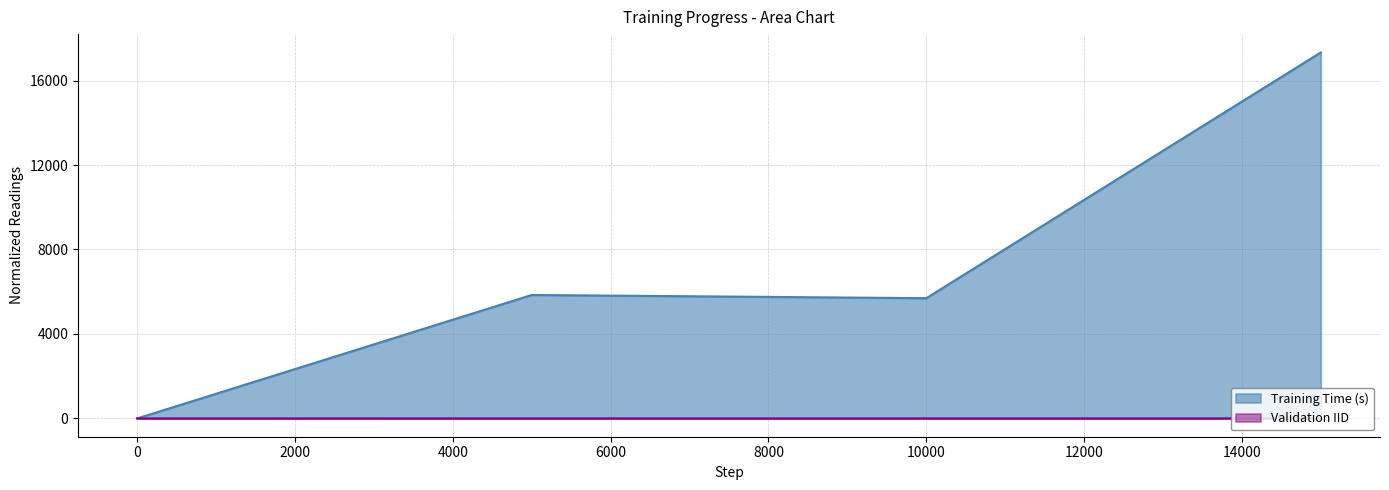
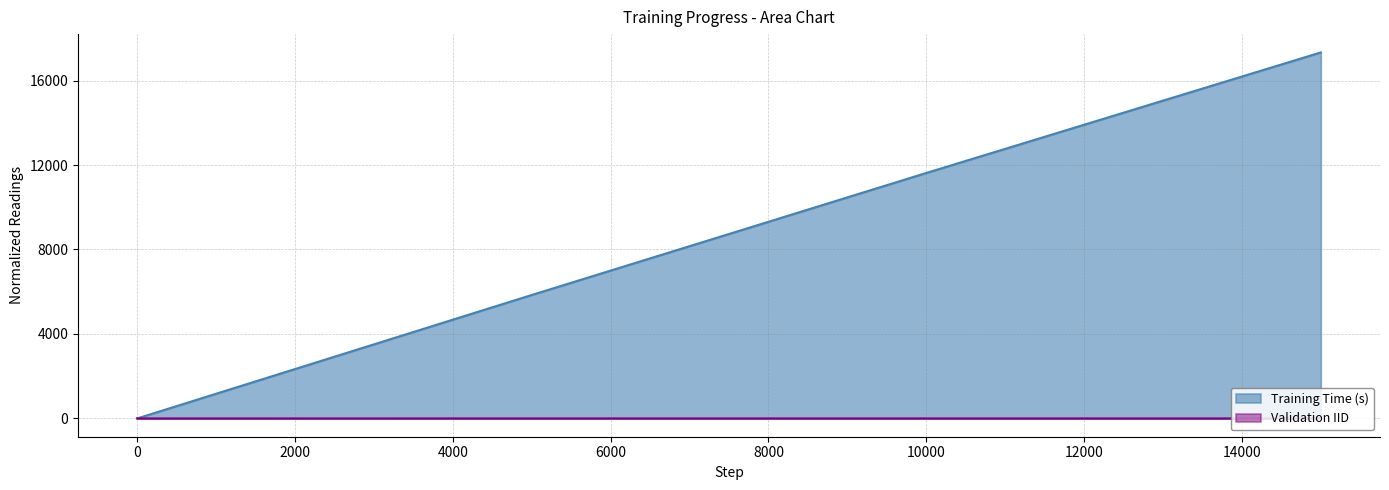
Training Time (s), 10000: 5700 -> 11600
